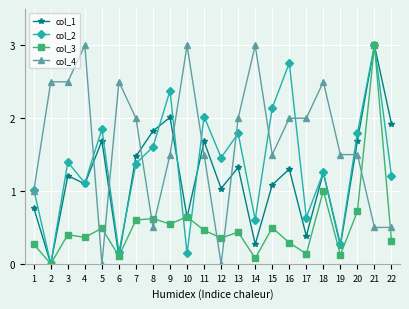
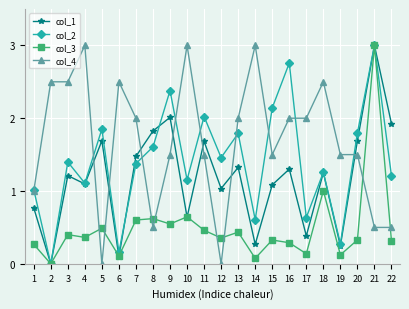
col_2, 10: 0.1 -> 1.2
col_3, 15: 0.5 -> 0.3
col_3, 20: 0.7 -> 0.3
